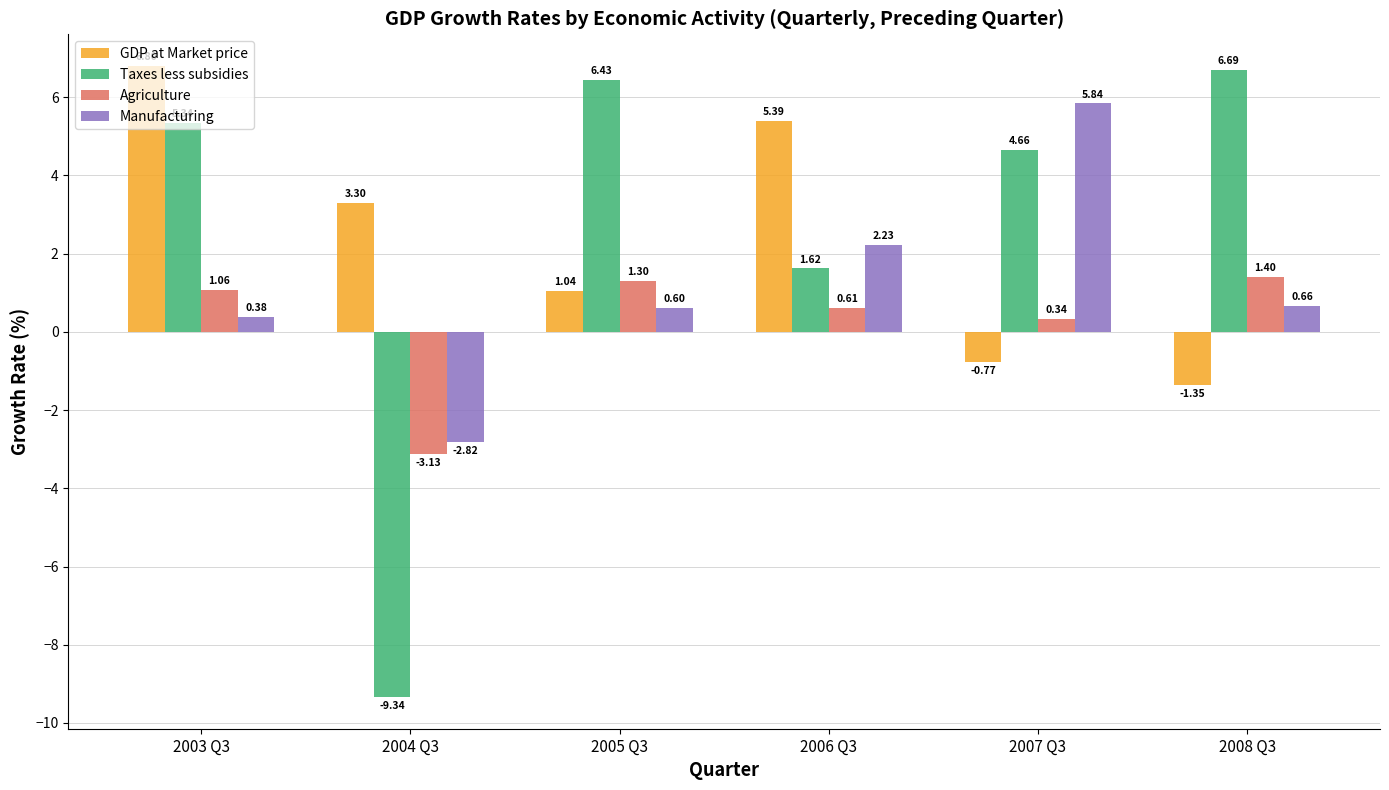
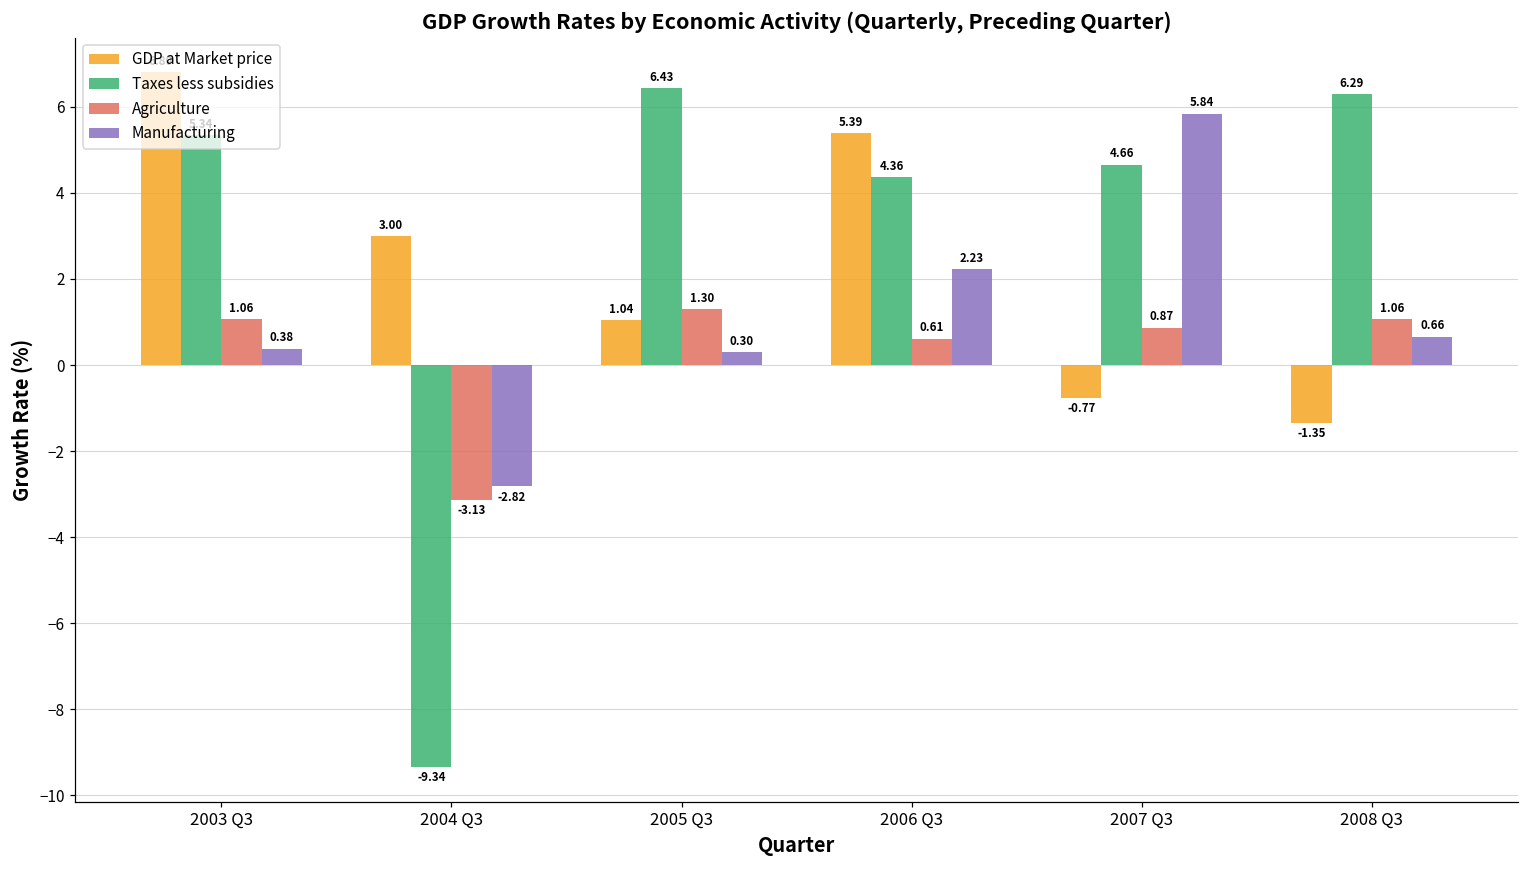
GDP at Market price, 2004 Q3: 3.30 -> 3.00
Manufacturing, 2005 Q3: 0.60 -> 0.30
Taxes less subsidies, 2006 Q3: 1.62 -> 4.36
Agriculture, 2007 Q3: 0.34 -> 0.87
Taxes less subsidies, 2008 Q3: 6.69 -> 6.29
Agriculture, 2008 Q3: 1.40 -> 1.06
